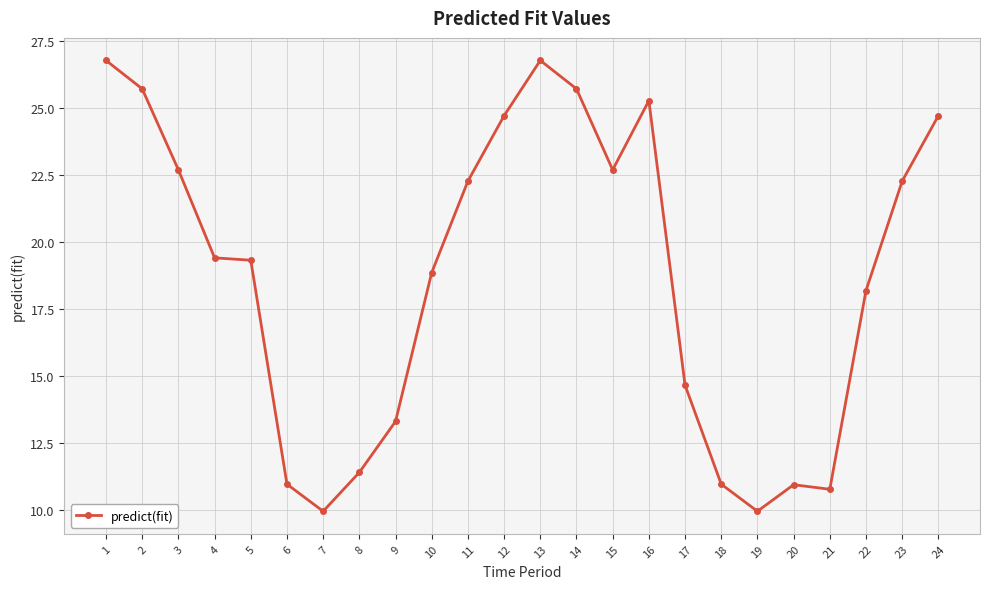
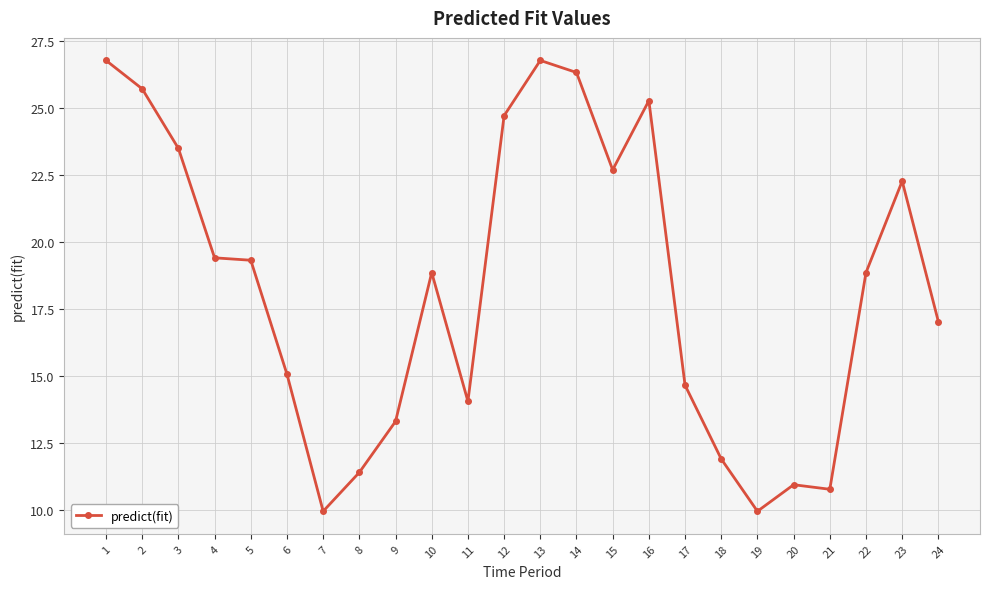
3: 22.7 -> 23.5
6: 11.0 -> 15.1
11: 22.3 -> 14.1
14: 25.7 -> 26.3
18: 11.0 -> 11.9
22: 18.2 -> 18.9
24: 24.7 -> 17.0
